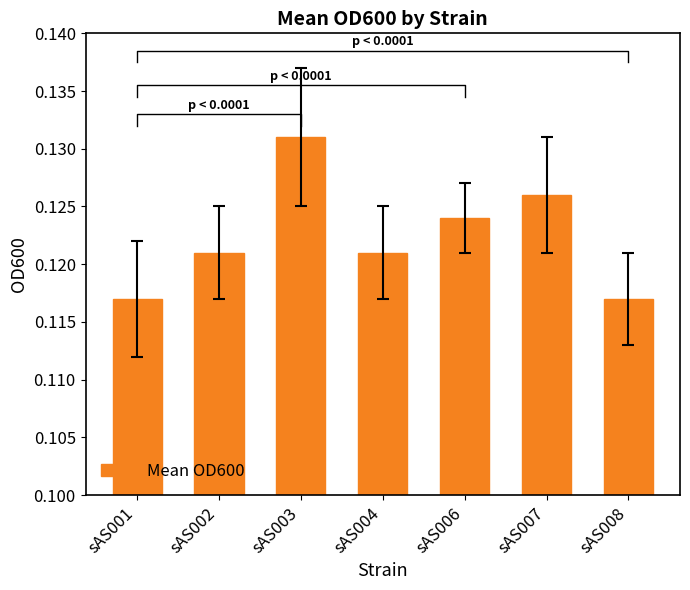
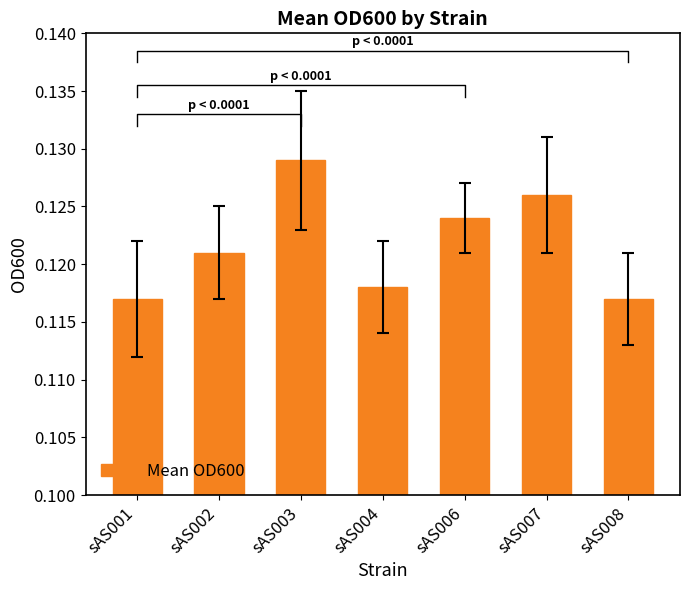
Mean OD600, sAS003: 0.131 -> 0.129
Mean OD600, sAS004: 0.121 -> 0.118
